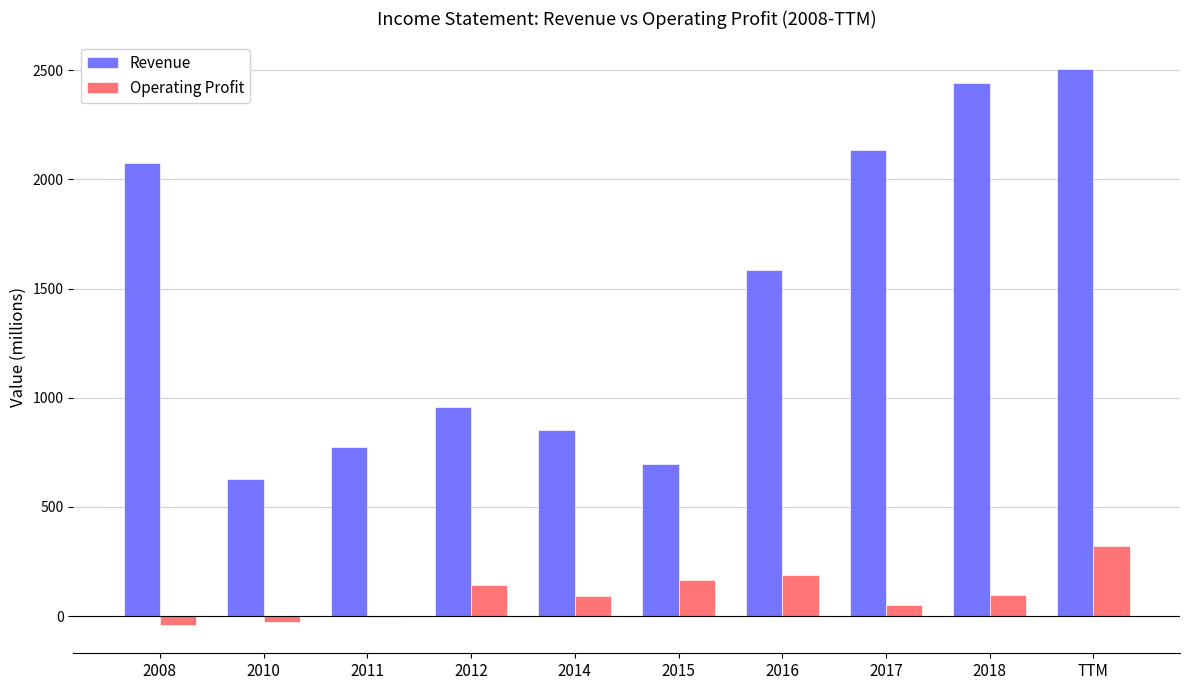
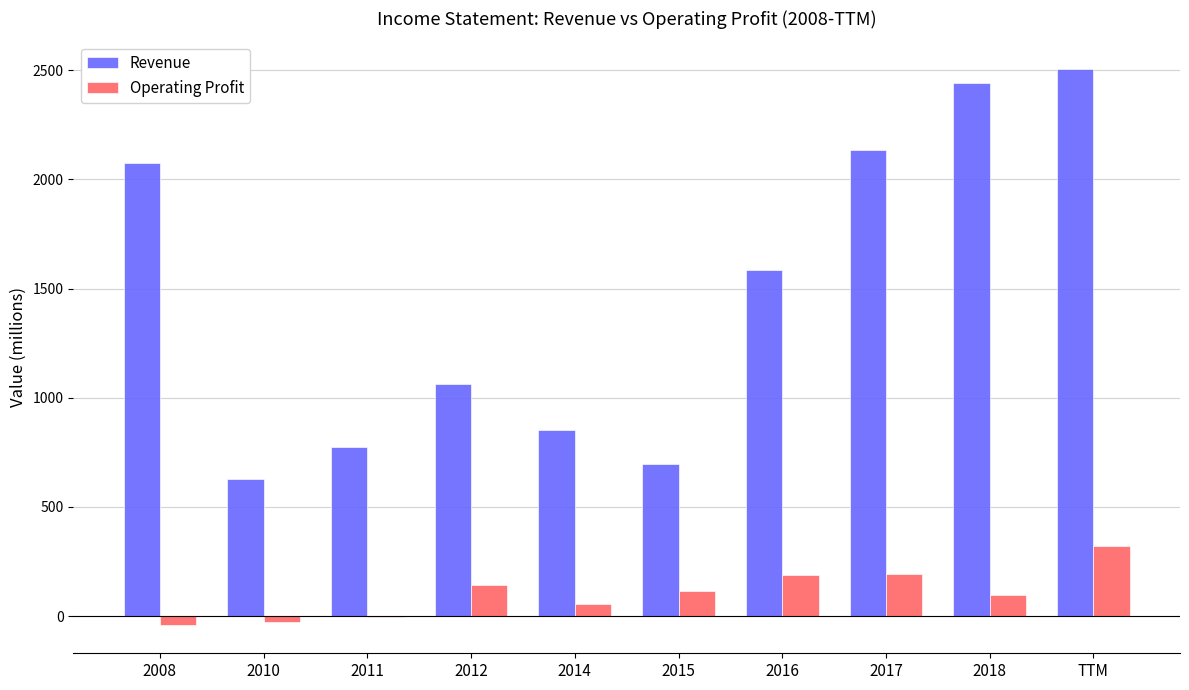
Revenue, 2012: 960 -> 1070
Operating Profit, 2014: 90 -> 60
Operating Profit, 2015: 170 -> 110
Operating Profit, 2017: 50 -> 190
